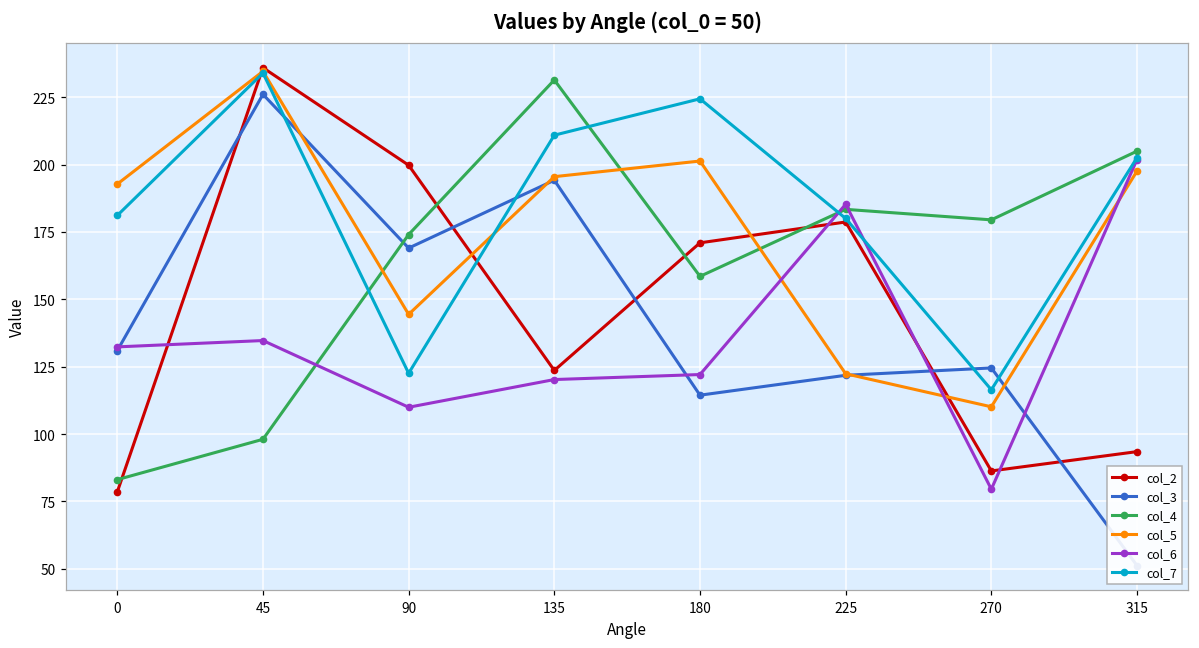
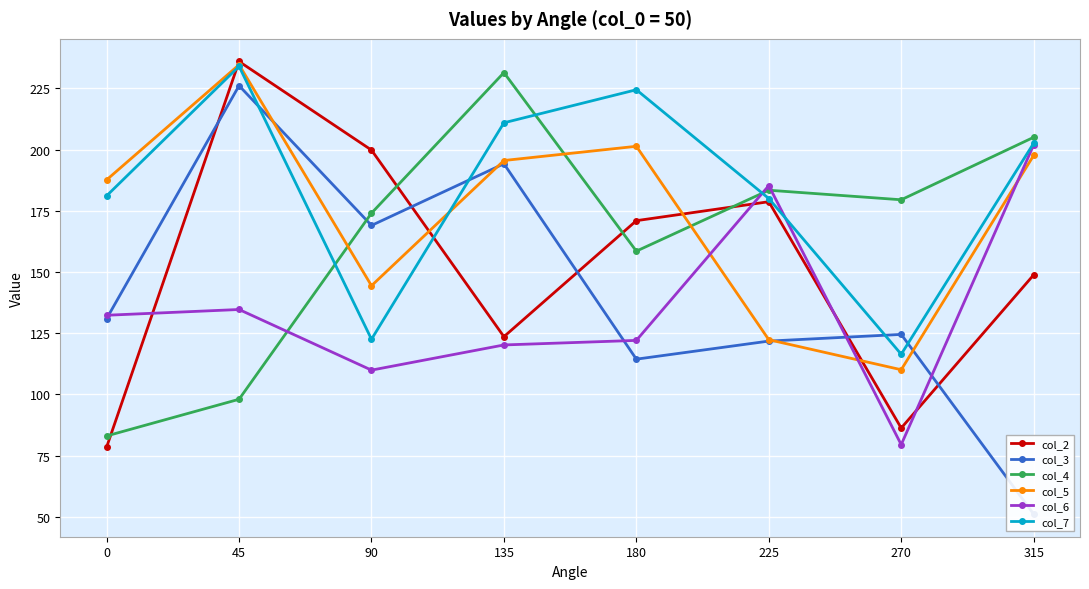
col_5, 0: 193 -> 188
col_2, 315: 93 -> 149
